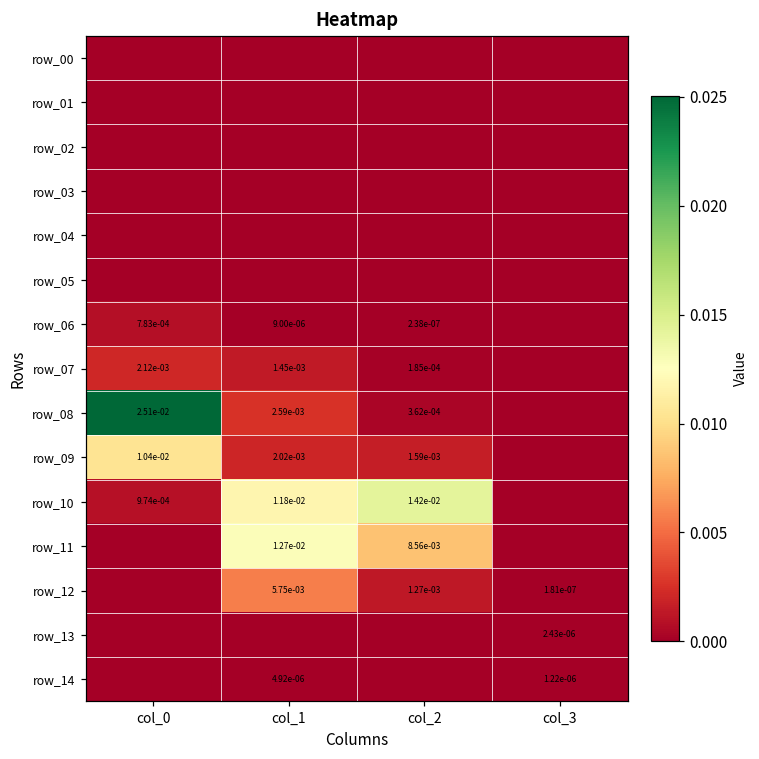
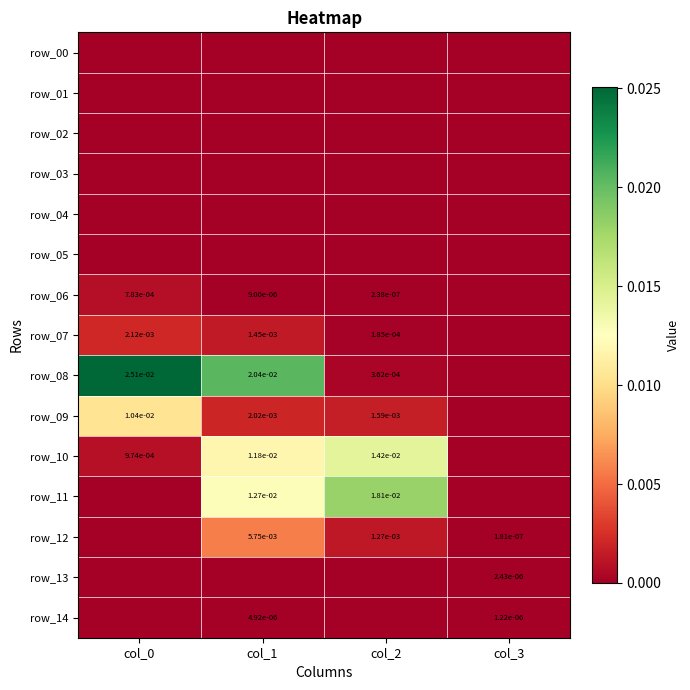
row_08, col_1: 2.59e-03 -> 2.04e-02
row_11, col_2: 8.56e-03 -> 1.81e-02
